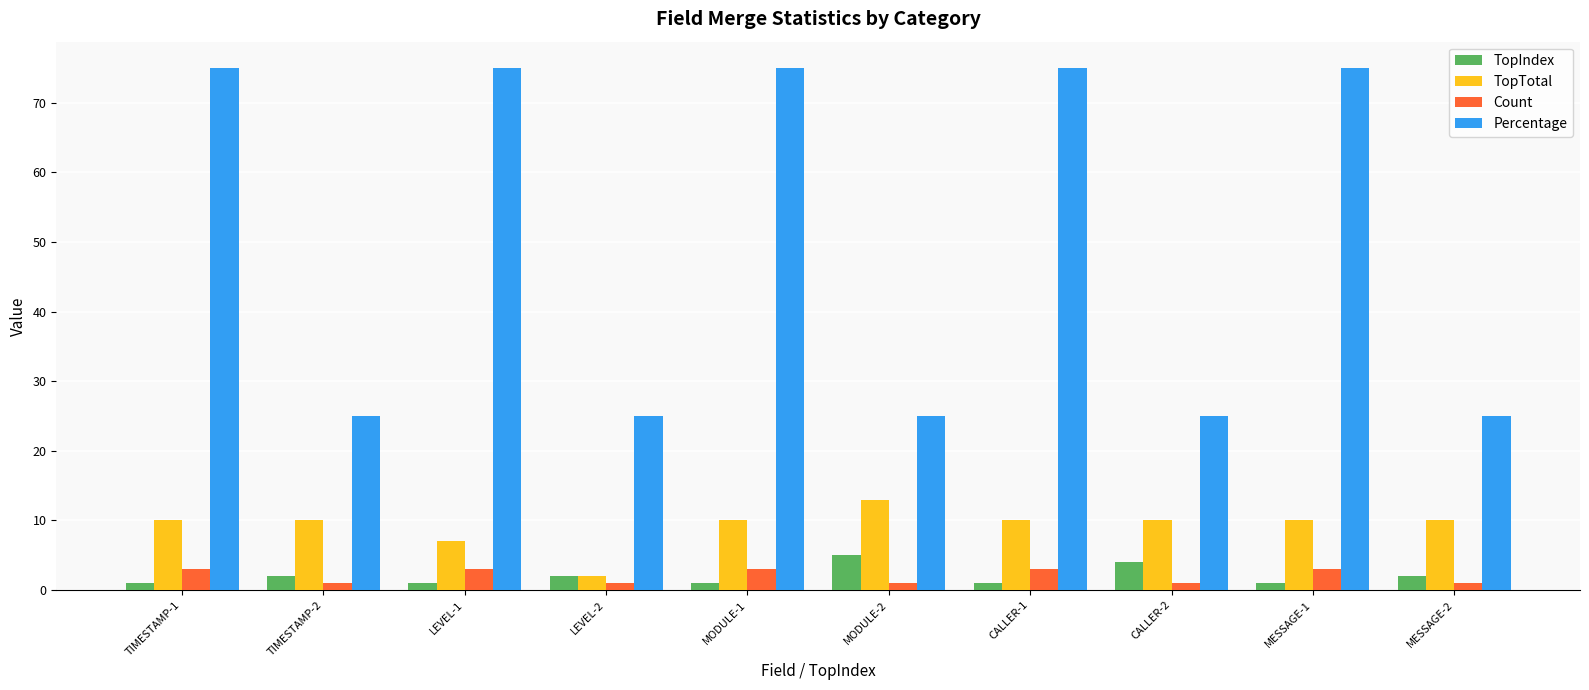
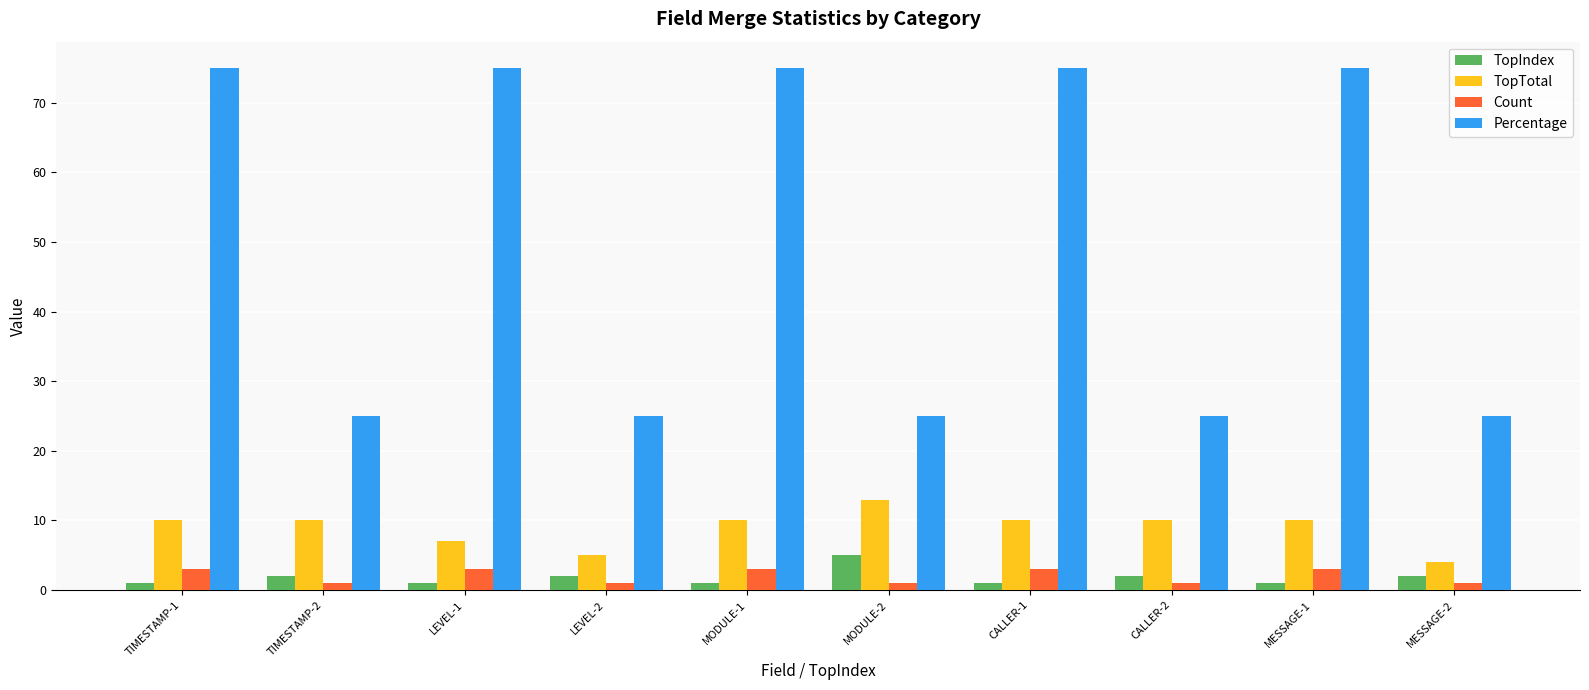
TopTotal, LEVEL-2: 2 -> 5
TopIndex, CALLER-2: 4 -> 2
TopTotal, MESSAGE-2: 10 -> 4
